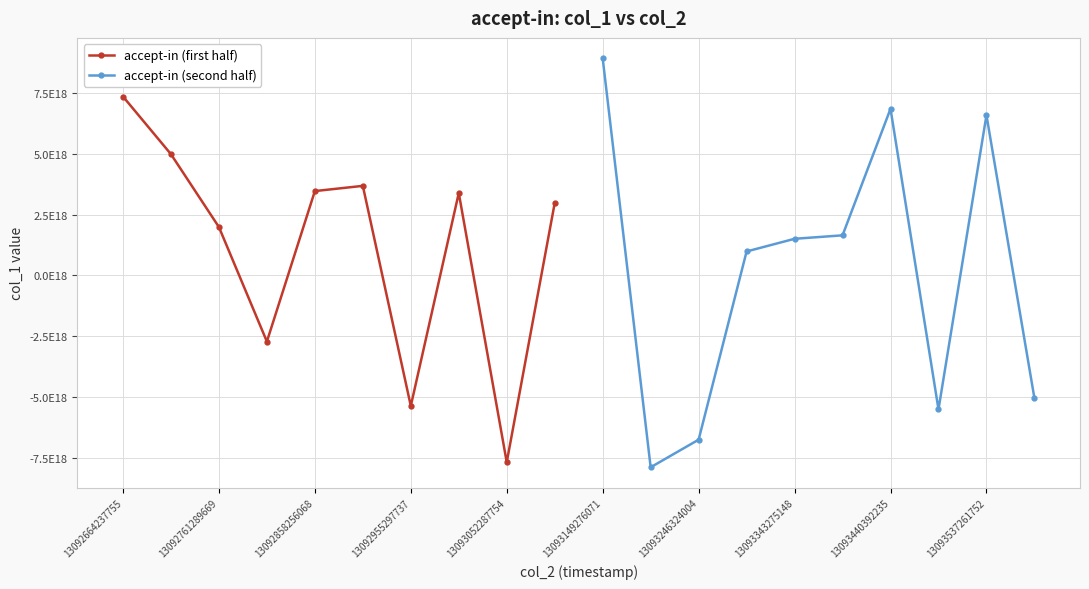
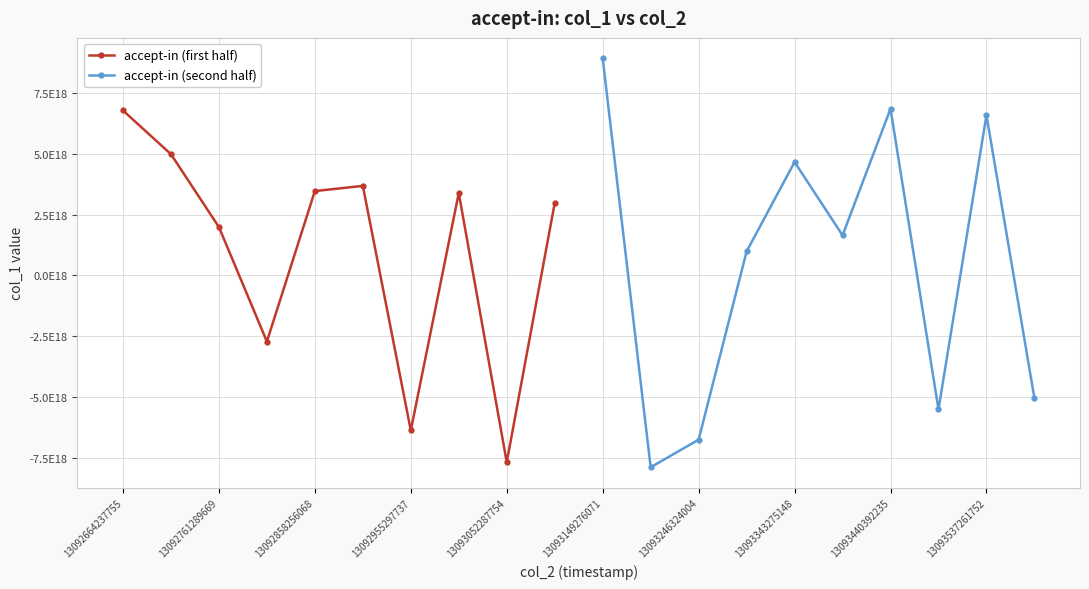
accept-in (first half), 13092664237755: 7400000000000000000 -> 6800000000000000000
accept-in (first half), 13092955297737: -5400000000000000000 -> -6400000000000000000
accept-in (second half), 13093343275148: 1500000000000000000 -> 4700000000000000000
